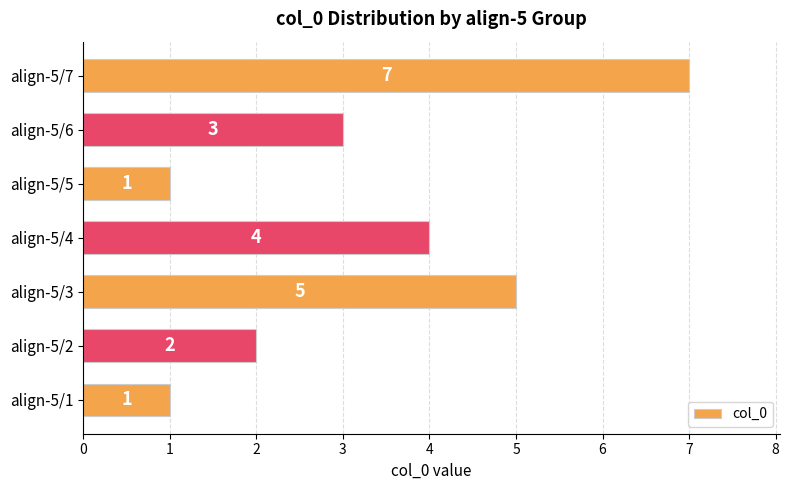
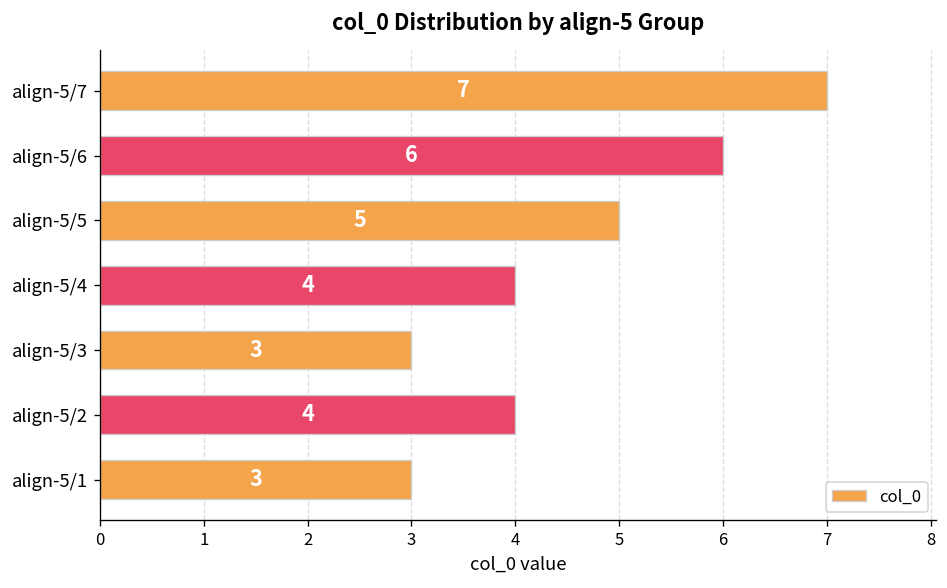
align-5/6: 3 -> 6
align-5/5: 1 -> 5
align-5/3: 5 -> 3
align-5/2: 2 -> 4
align-5/1: 1 -> 3
